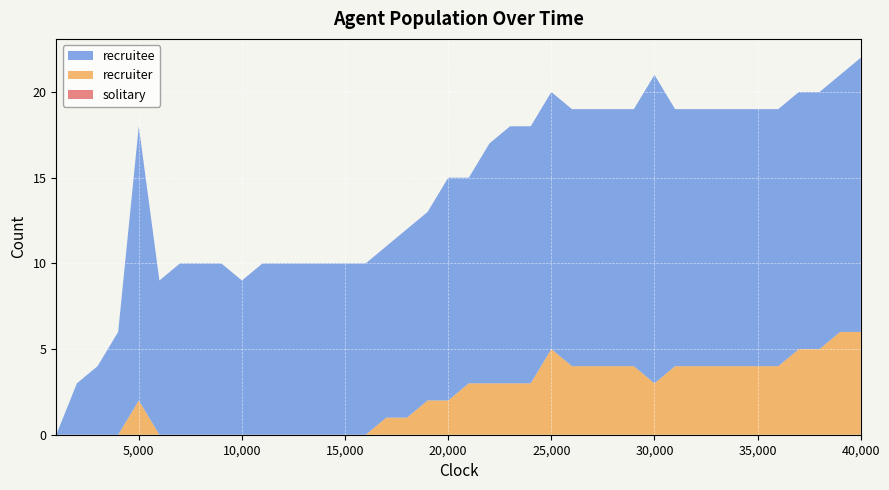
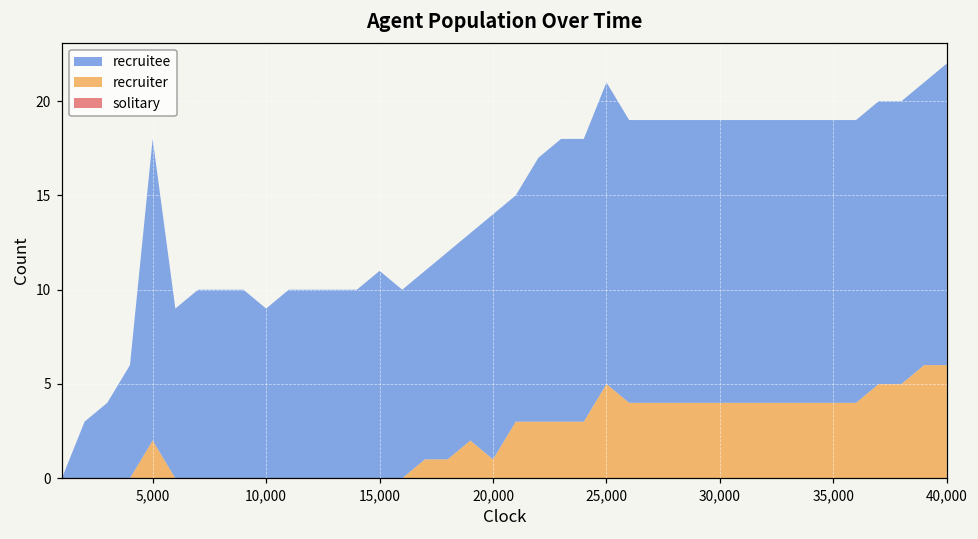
recruitee, 15,000: 10 -> 11
recruiter, 20,000: 2 -> 1
recruitee, 25,000: 15 -> 16
recruiter, 30,000: 3 -> 4
recruitee, 30,000: 18 -> 15
